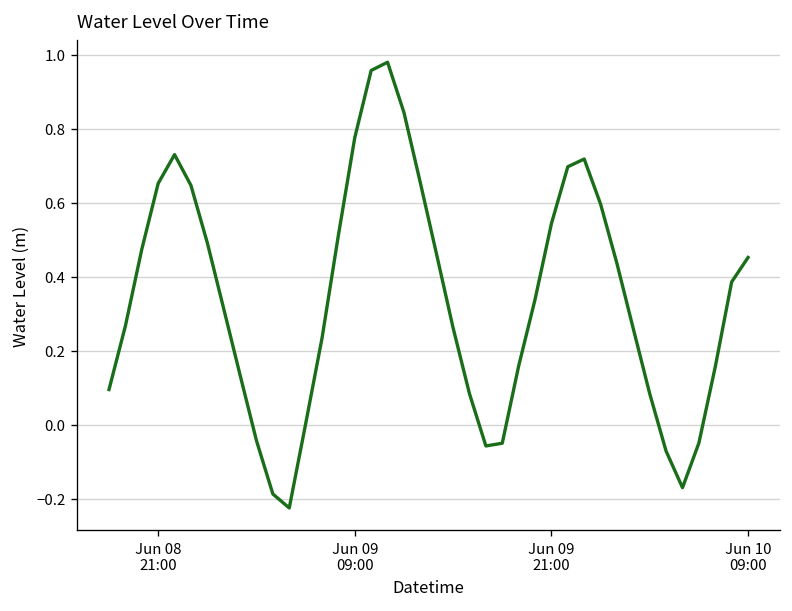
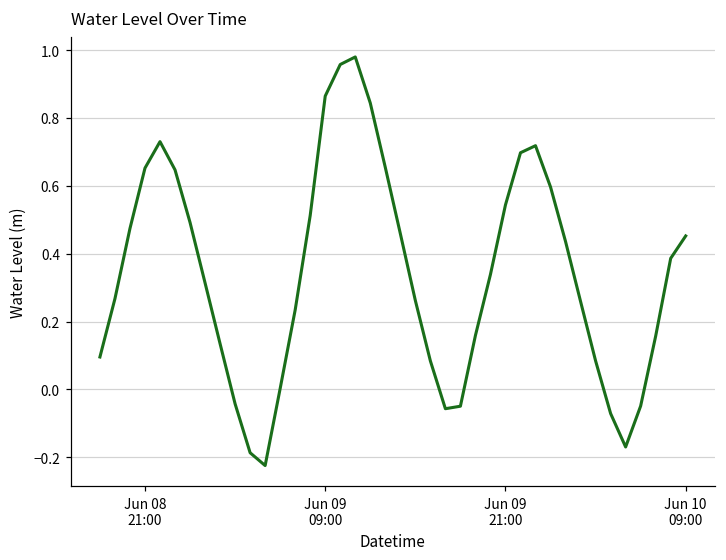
Jun 09 09:00: 0.78 -> 0.86
